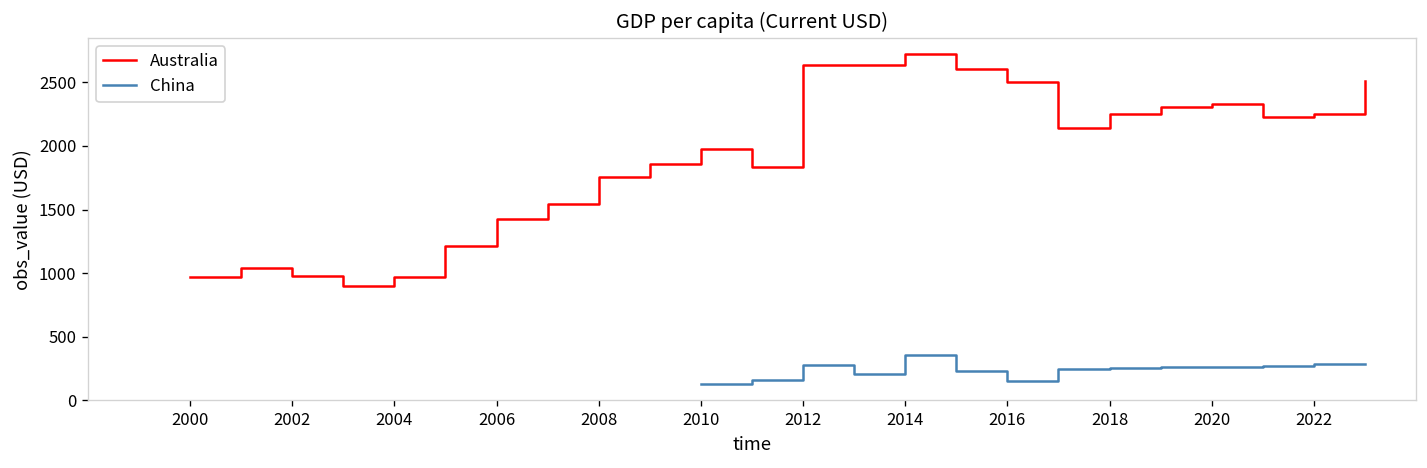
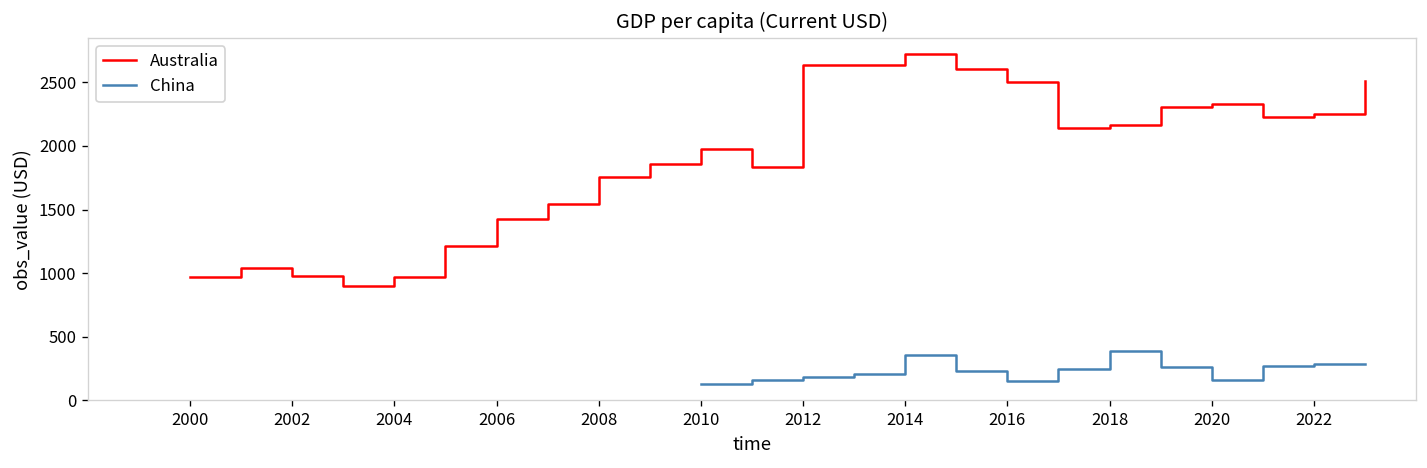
China, 2012: 270 -> 180
Australia, 2018: 2250 -> 2170
China, 2018: 260 -> 390
China, 2020: 260 -> 160
